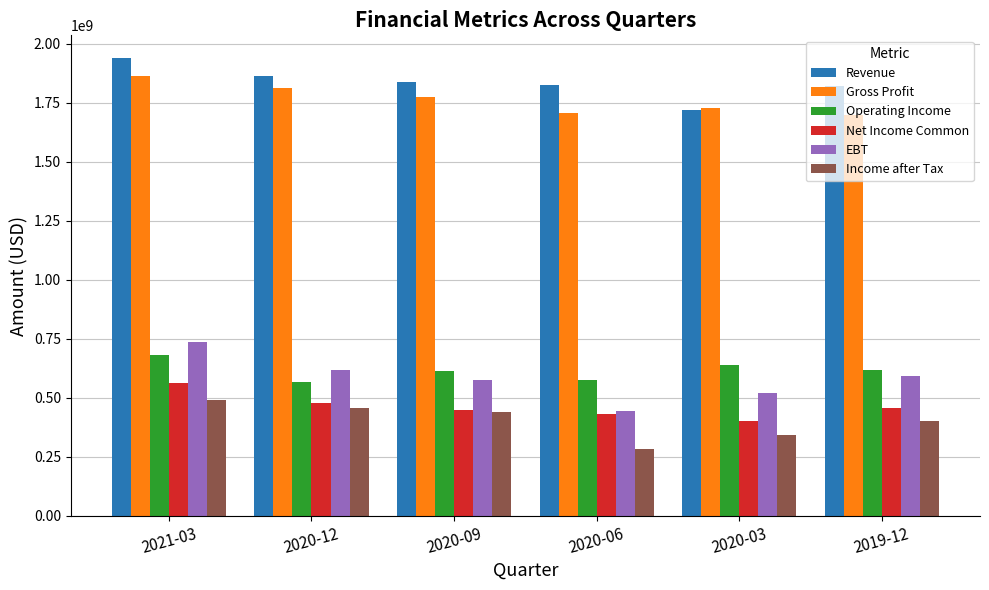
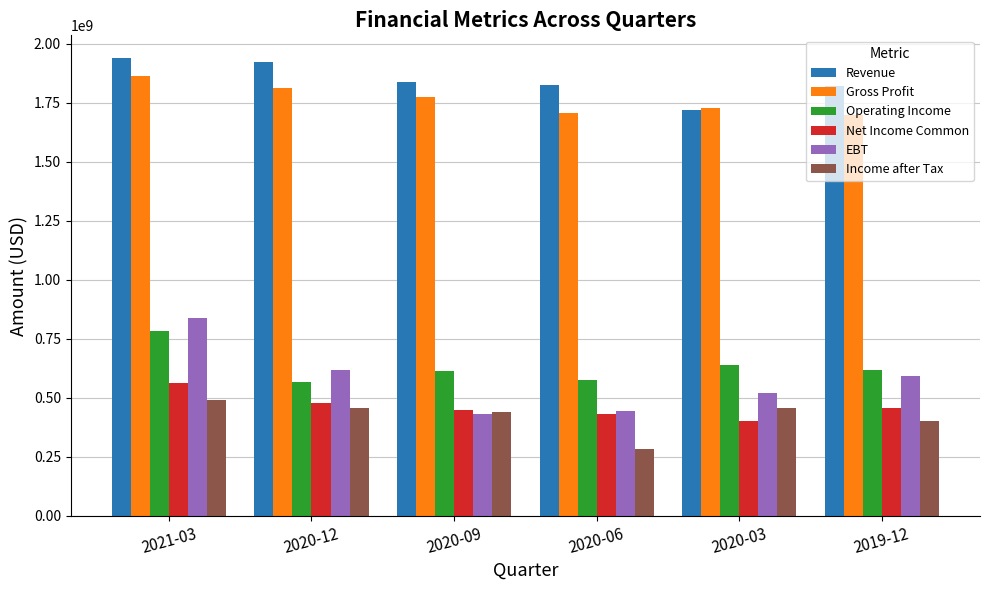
Operating Income, 2021-03: 680000000 -> 780000000
EBT, 2021-03: 740000000 -> 840000000
Revenue, 2020-12: 1860000000 -> 1920000000
EBT, 2020-09: 570000000 -> 430000000
Income after Tax, 2020-03: 340000000 -> 460000000
